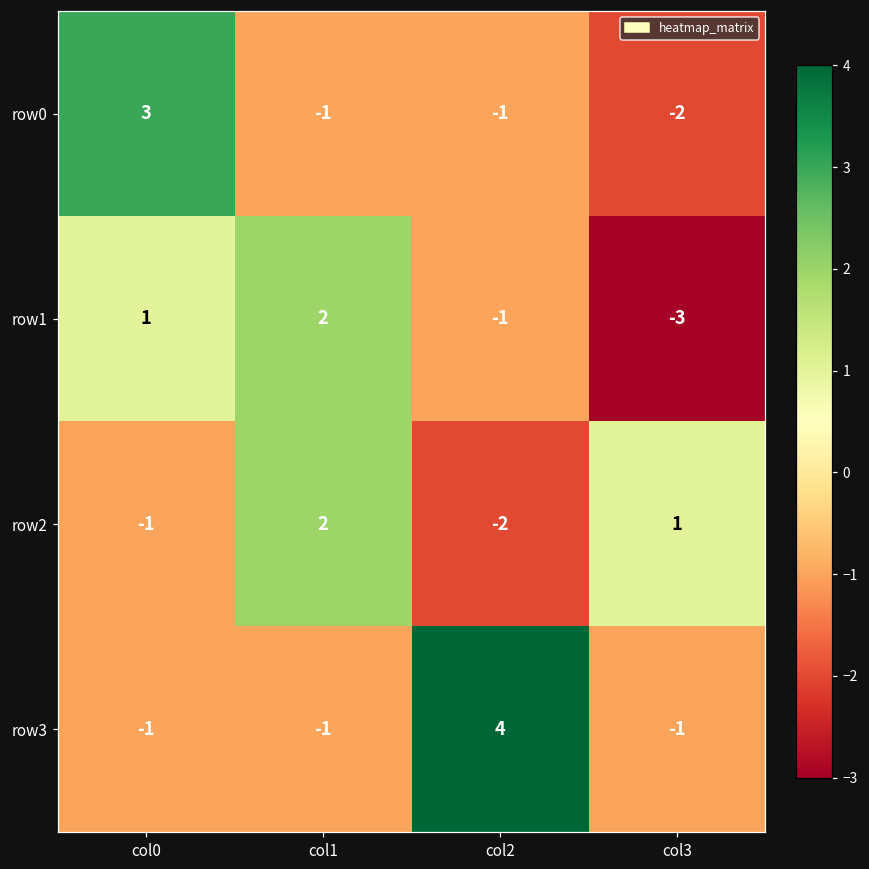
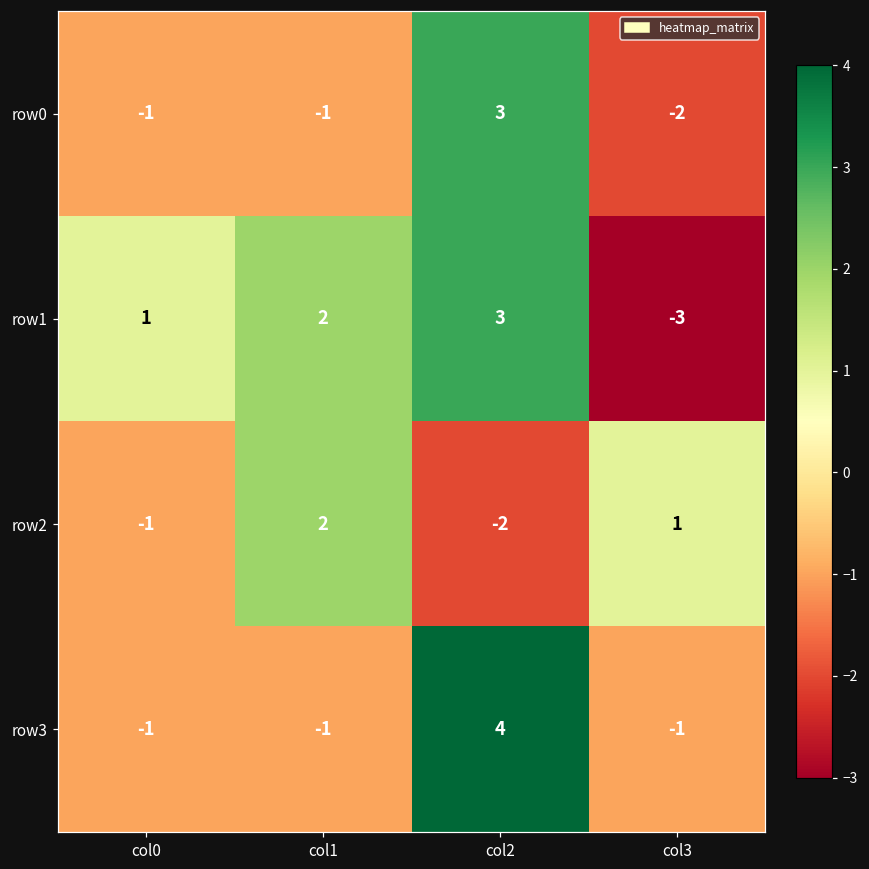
row0, col0: 3 -> -1
row0, col2: -1 -> 3
row1, col2: -1 -> 3
